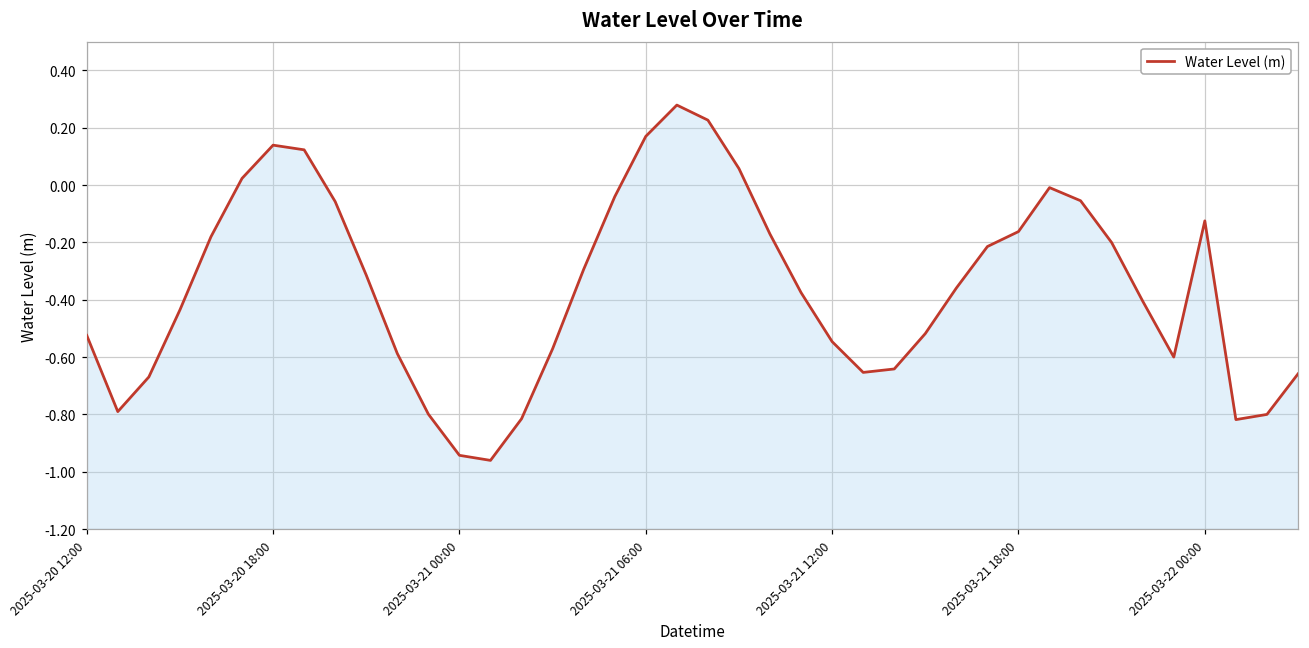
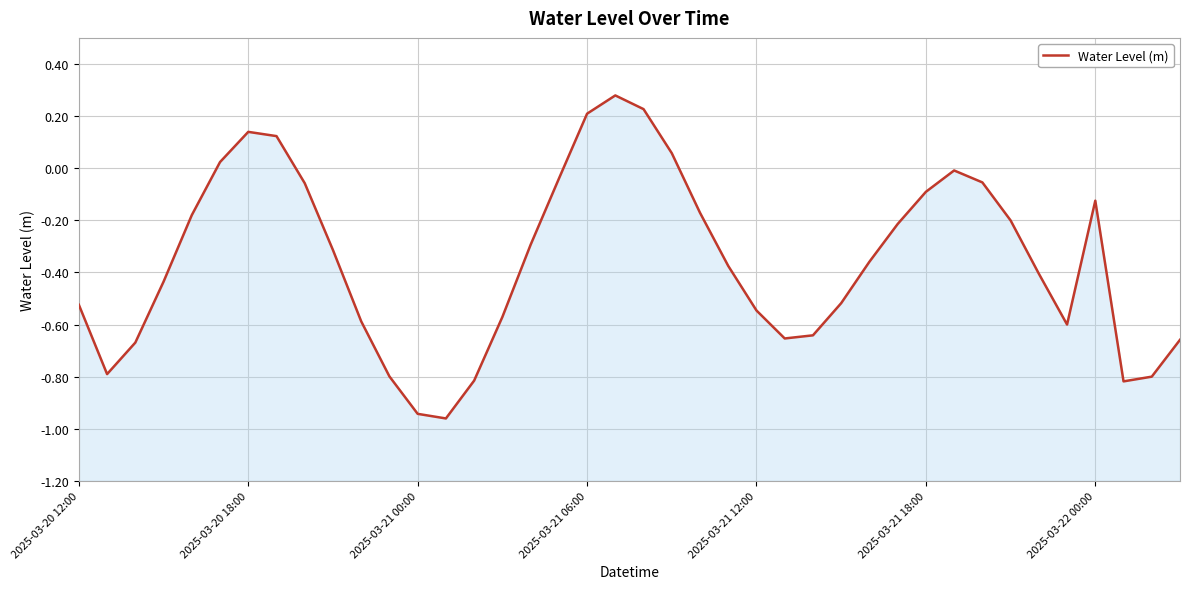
2025-03-21 06:00: 0.17 -> 0.21
2025-03-21 18:00: -0.16 -> -0.09
